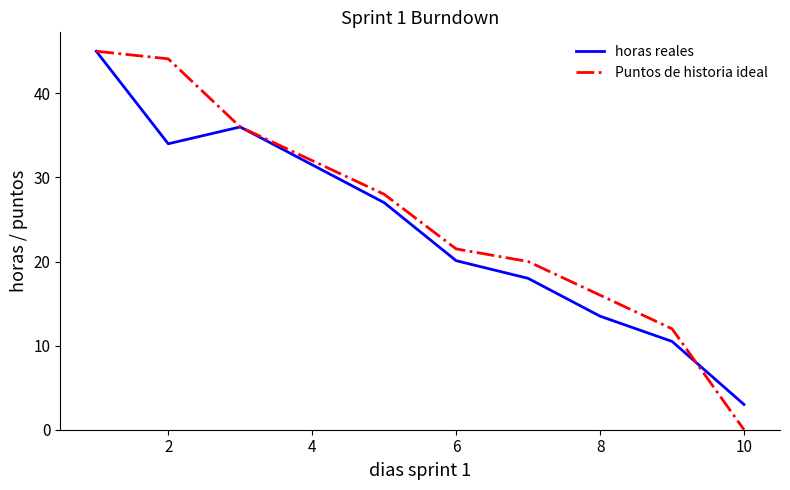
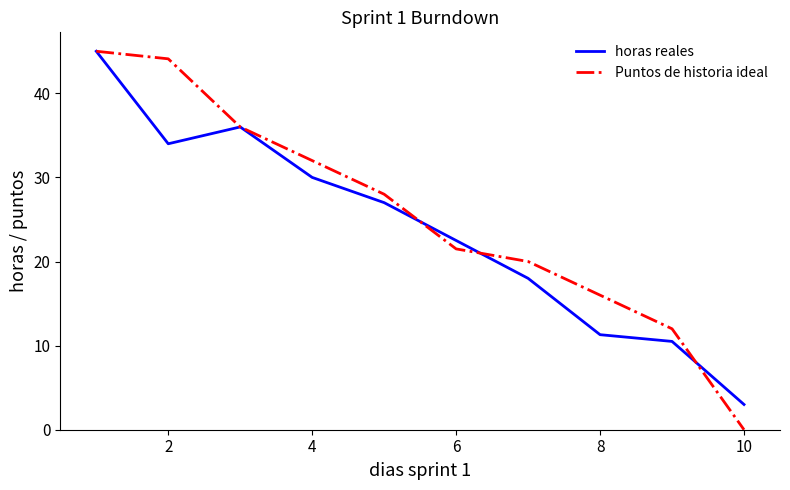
horas reales, 4: 32 -> 30
horas reales, 6: 20 -> 23
horas reales, 8: 14 -> 11
